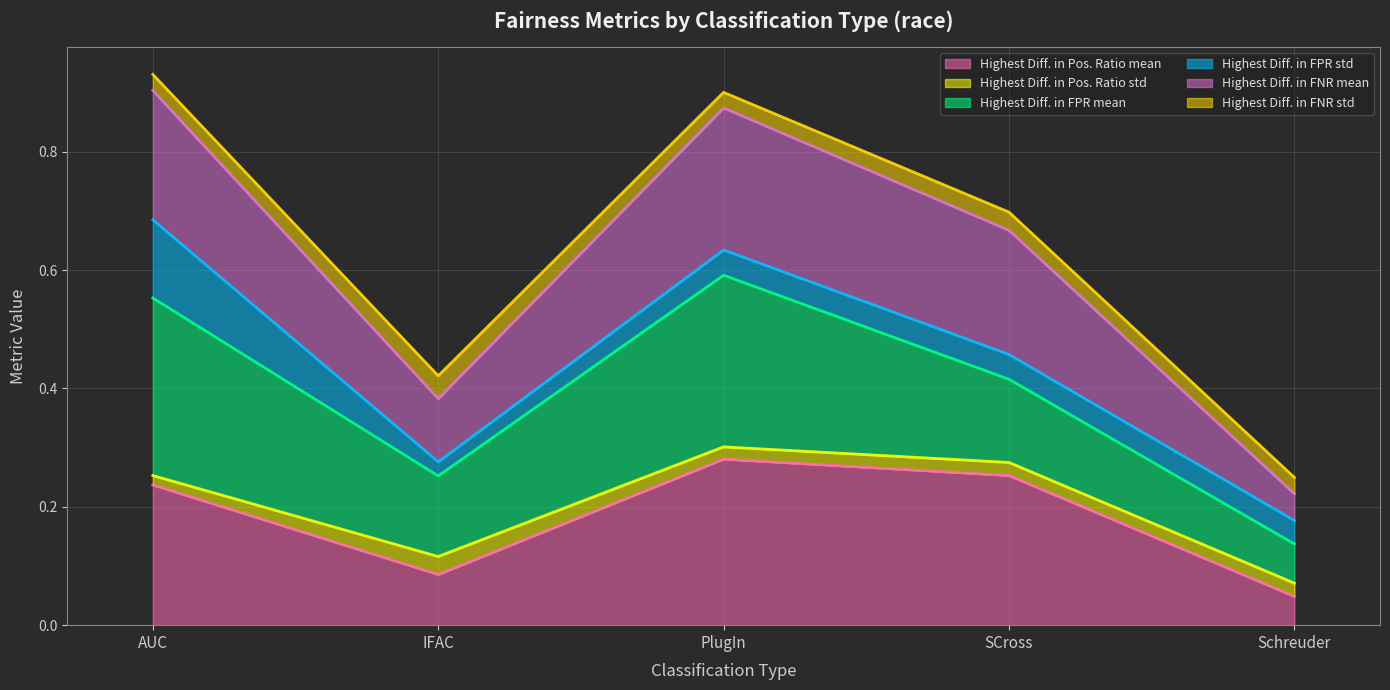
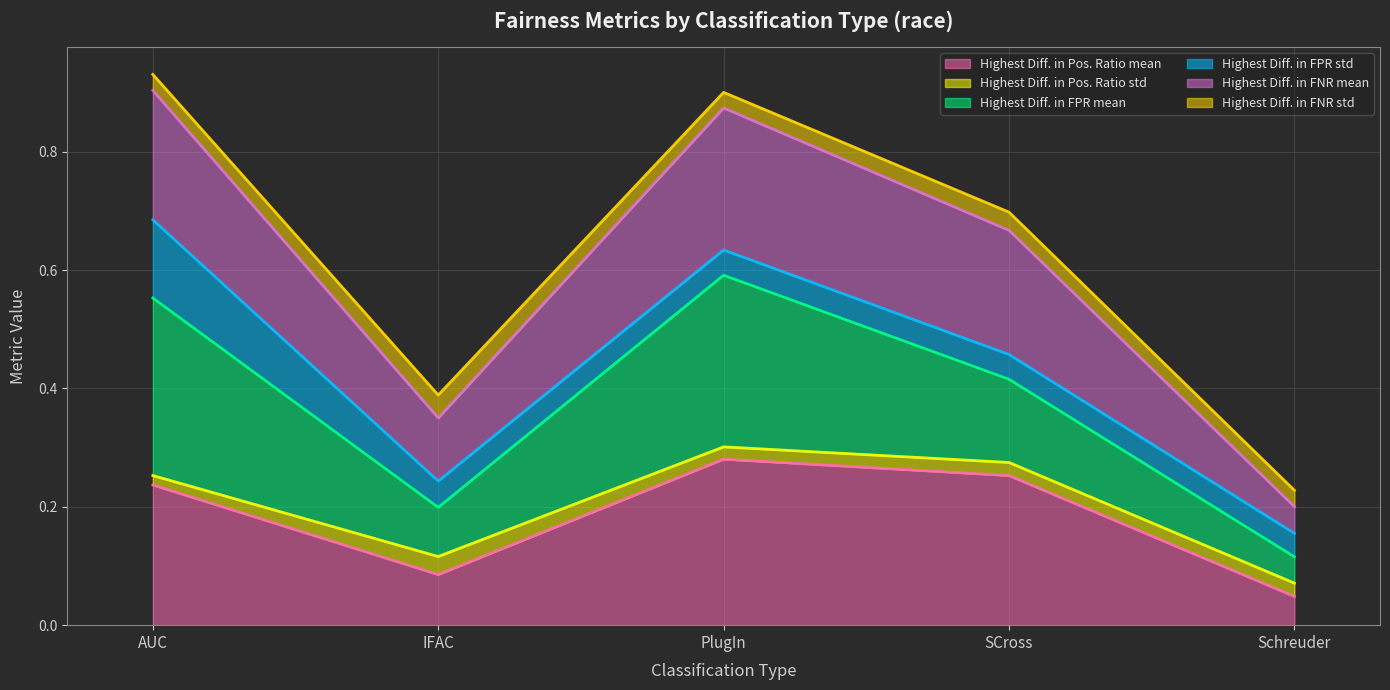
Highest Diff. in FPR mean, IFAC: 0.14 -> 0.08
Highest Diff. in FPR std, IFAC: 0.02 -> 0.04
Highest Diff. in FPR mean, Schreuder: 0.07 -> 0.04
